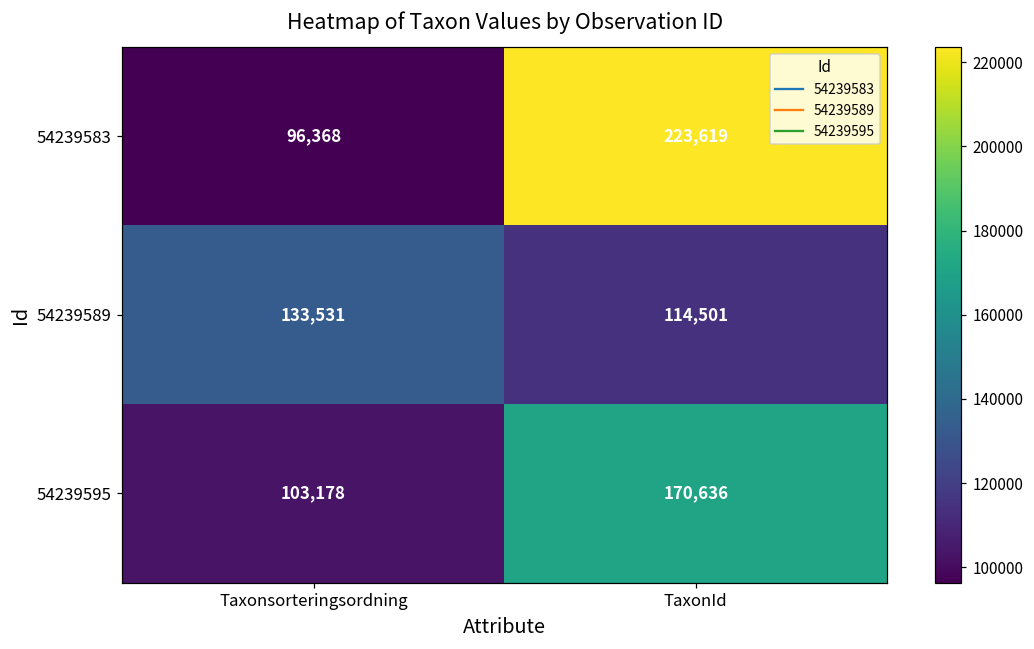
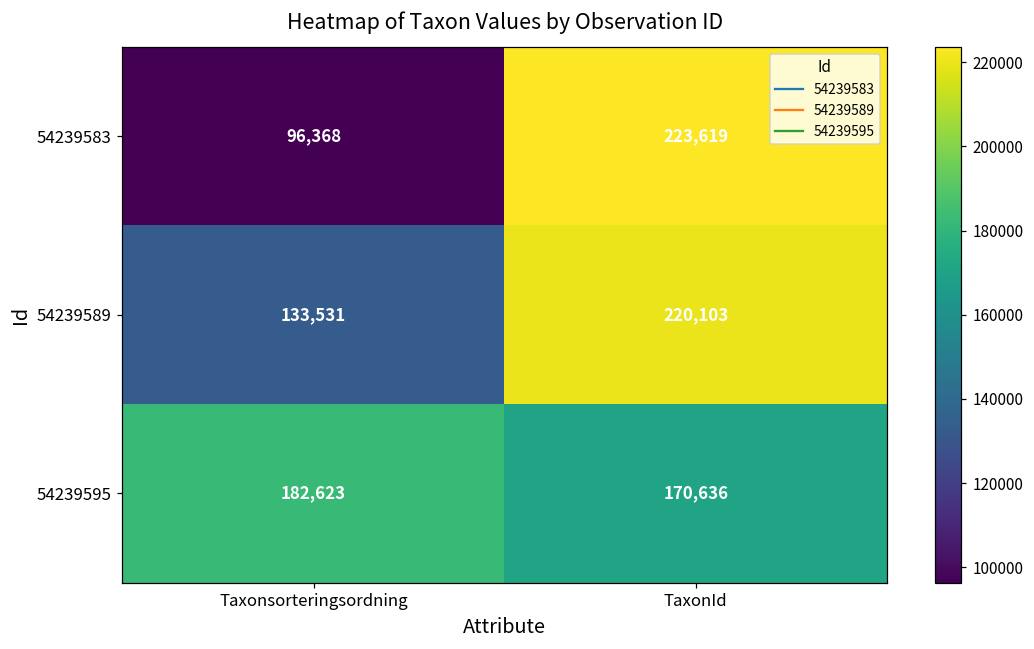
54239589, TaxonId: 114,501 -> 220,103
54239595, Taxonsorteringsordning: 103,178 -> 182,623
